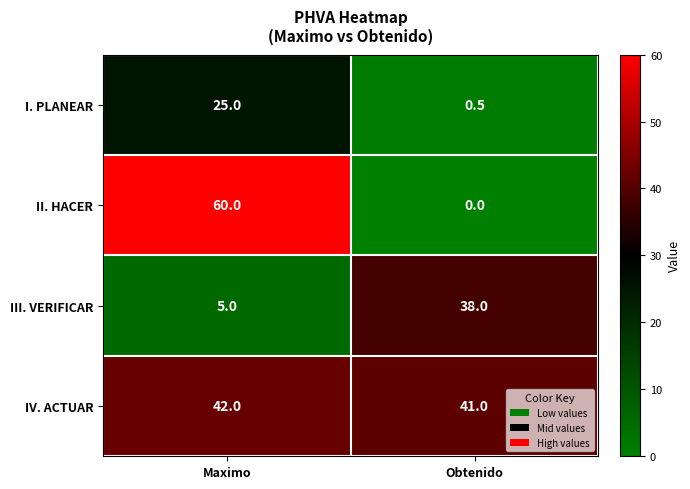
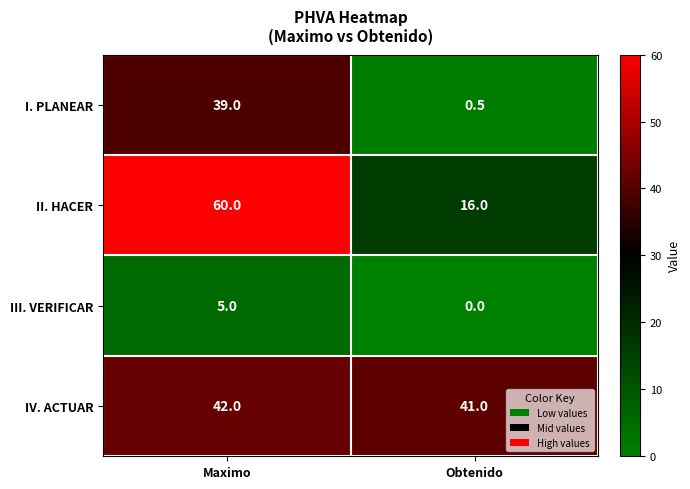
I. PLANEAR, Maximo: 25.0 -> 39.0
II. HACER, Obtenido: 0.0 -> 16.0
III. VERIFICAR, Obtenido: 38.0 -> 0.0
